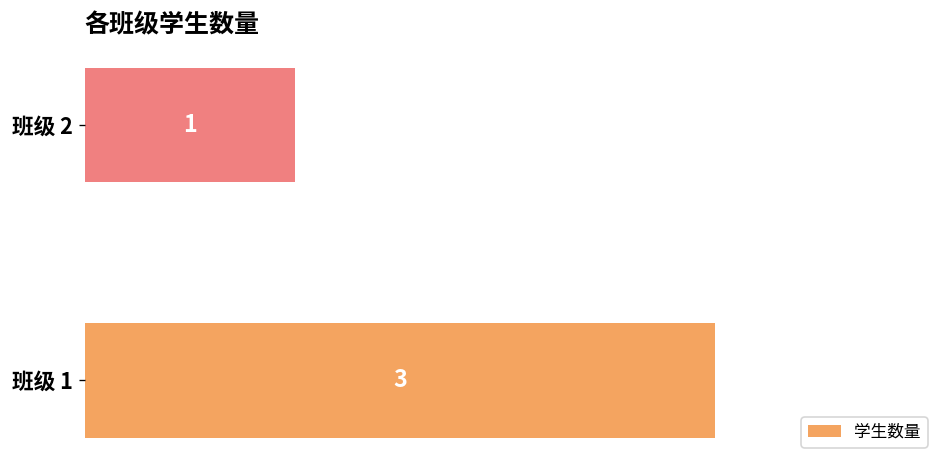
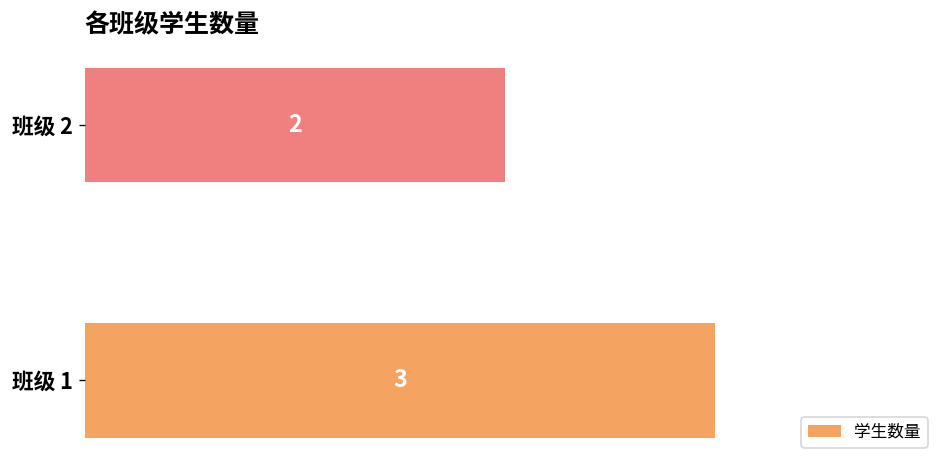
班级 2: 1 -> 2
